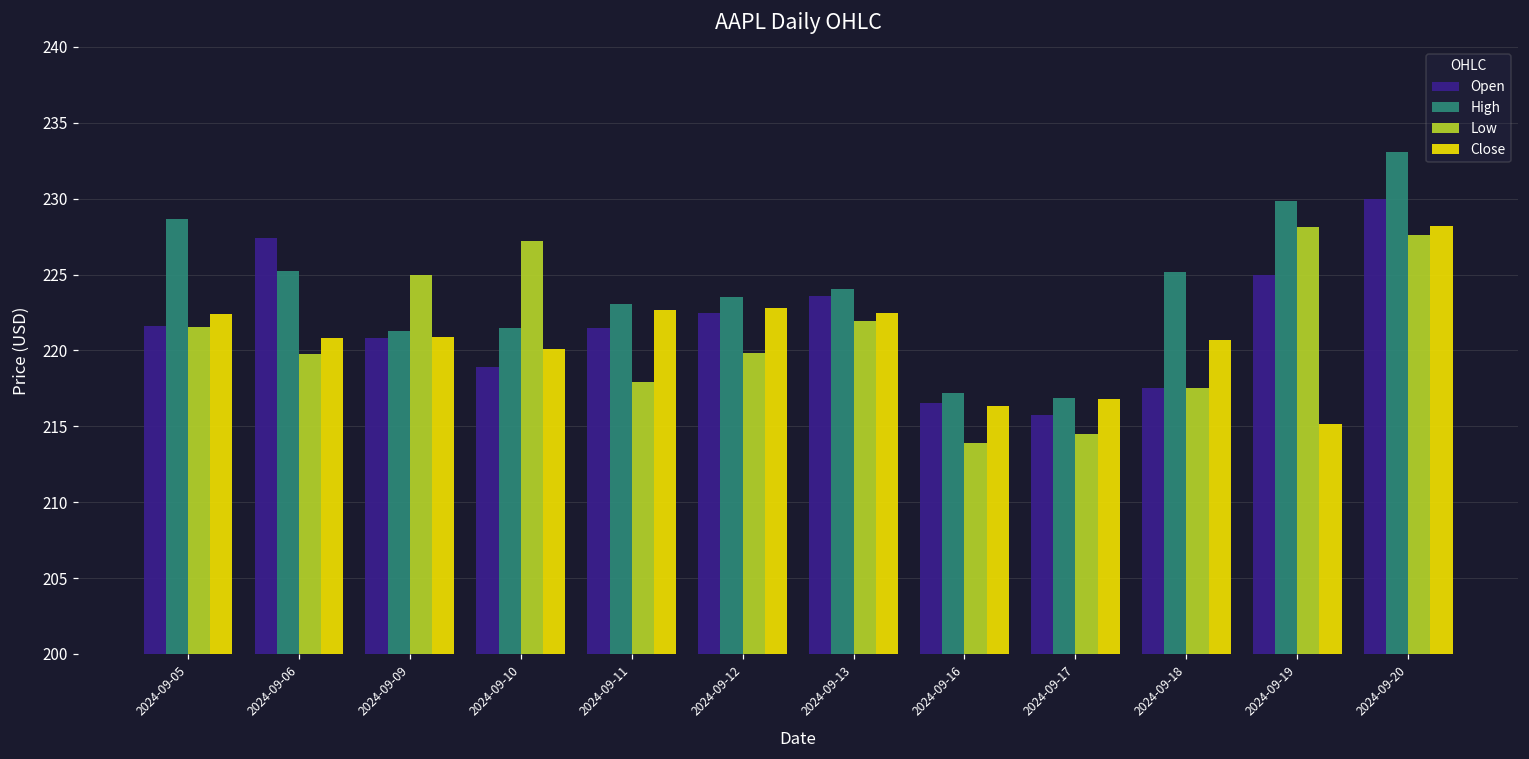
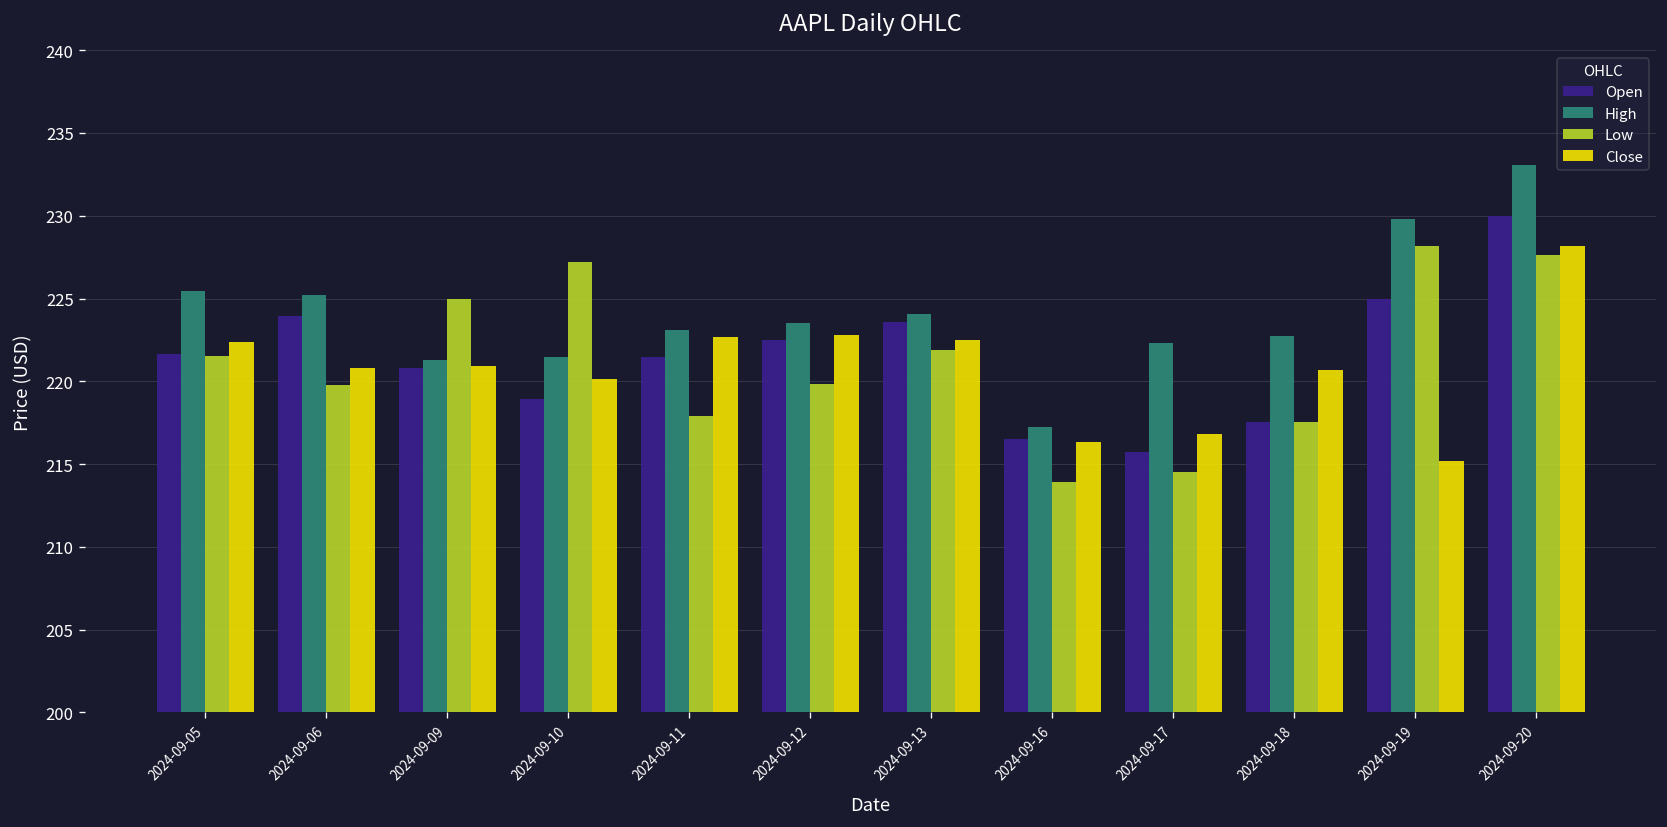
High, 2024-09-05: 228.6 -> 225.5
Open, 2024-09-06: 227.4 -> 224.0
High, 2024-09-17: 216.9 -> 222.3
High, 2024-09-18: 225.2 -> 222.7
